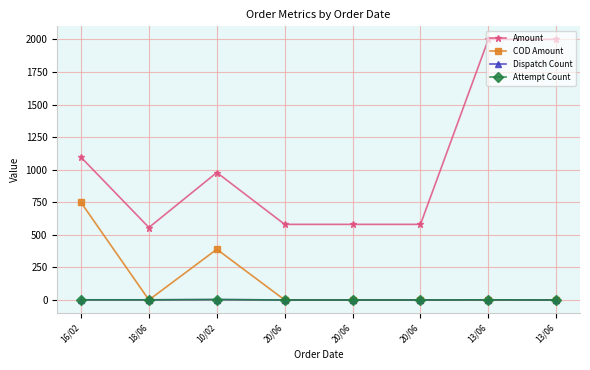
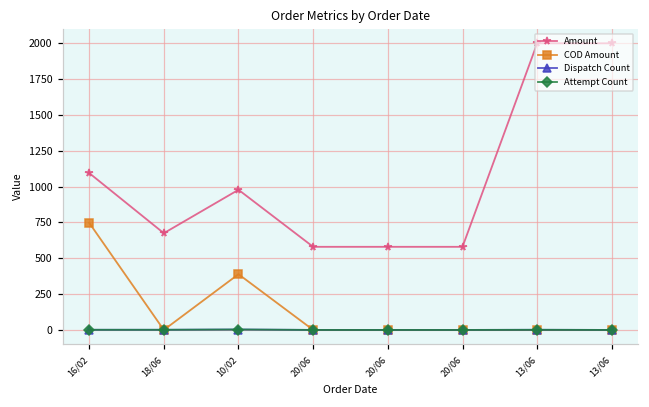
Amount, 18/06: 560 -> 680
